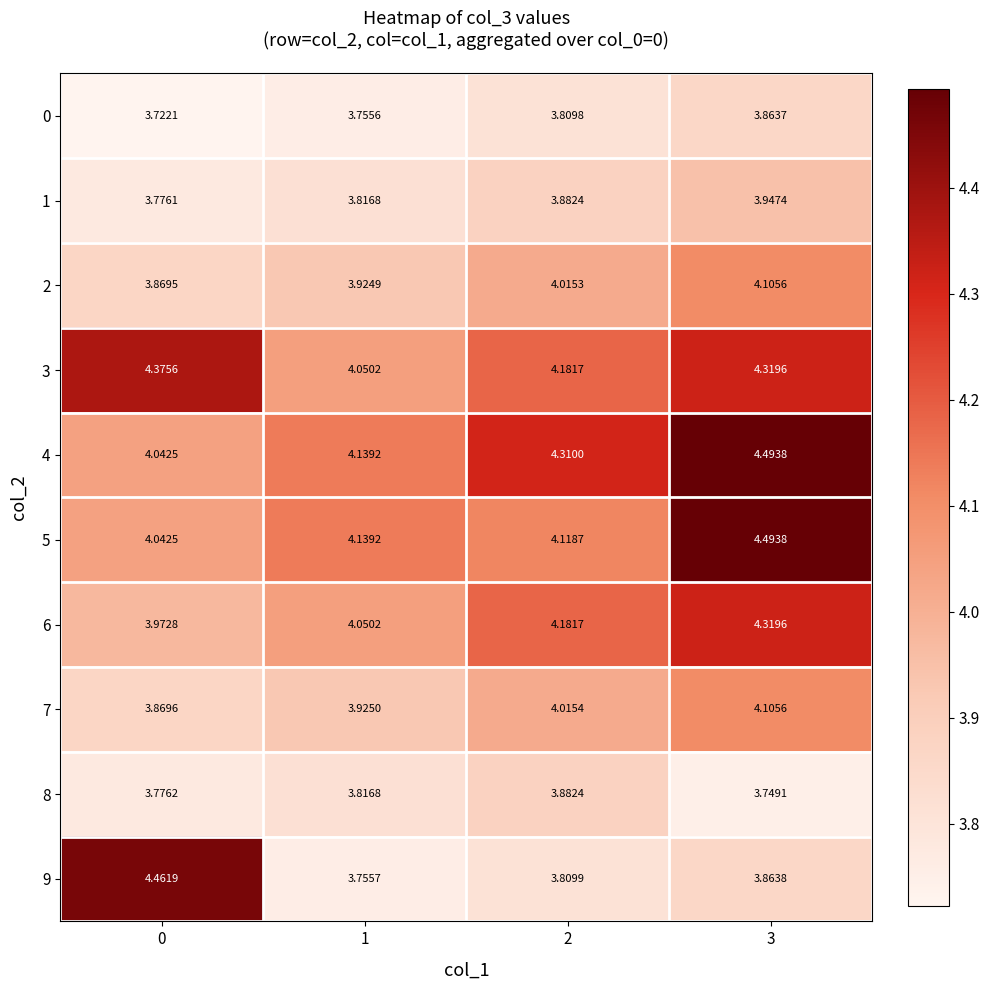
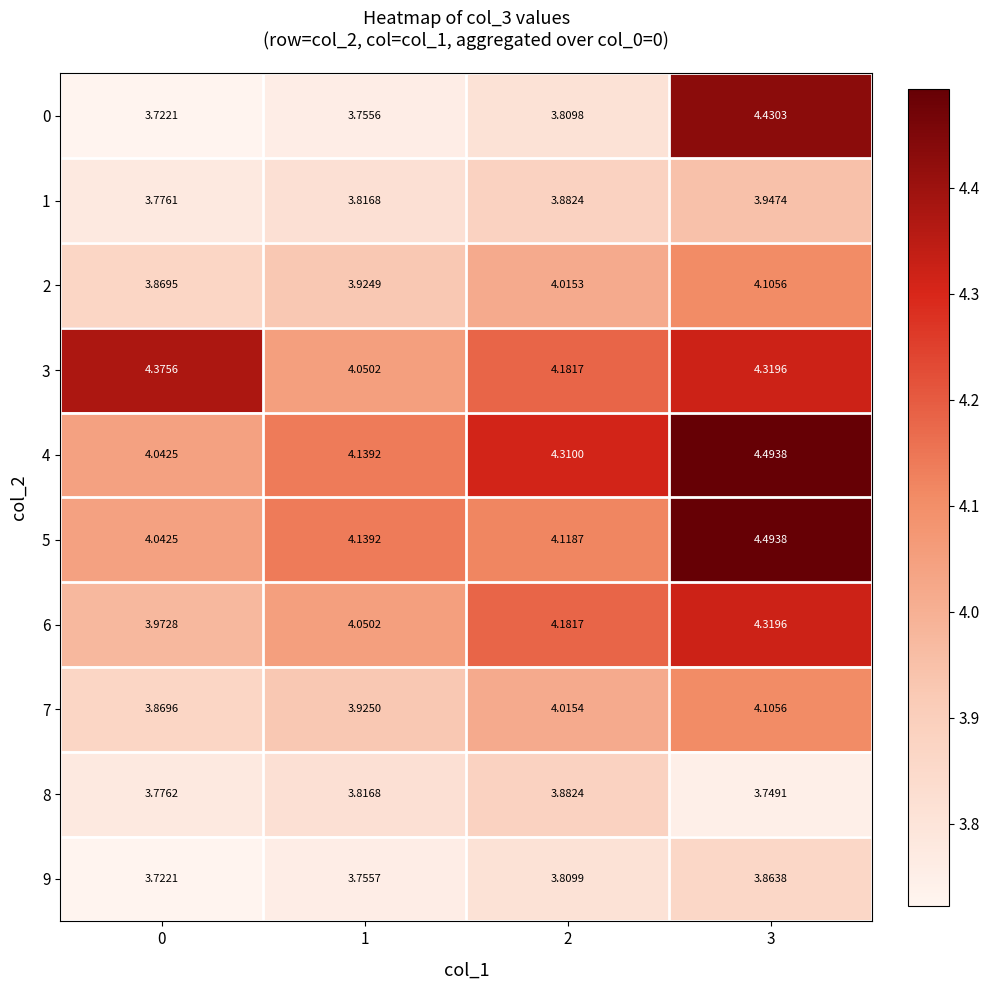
0, 3: 3.8637 -> 4.4303
9, 0: 4.4619 -> 3.7221
